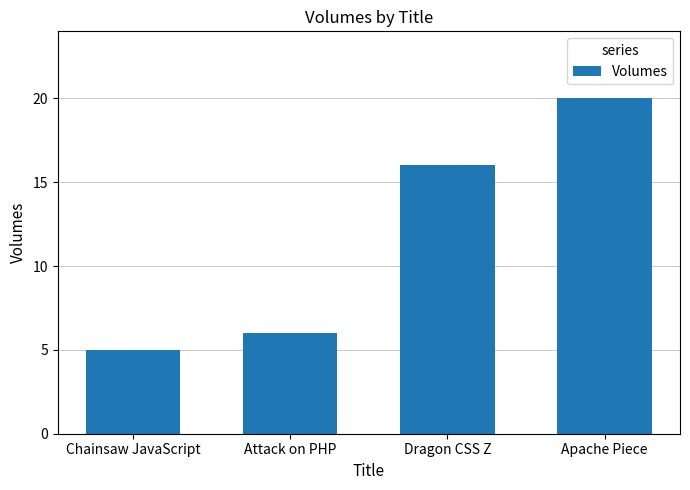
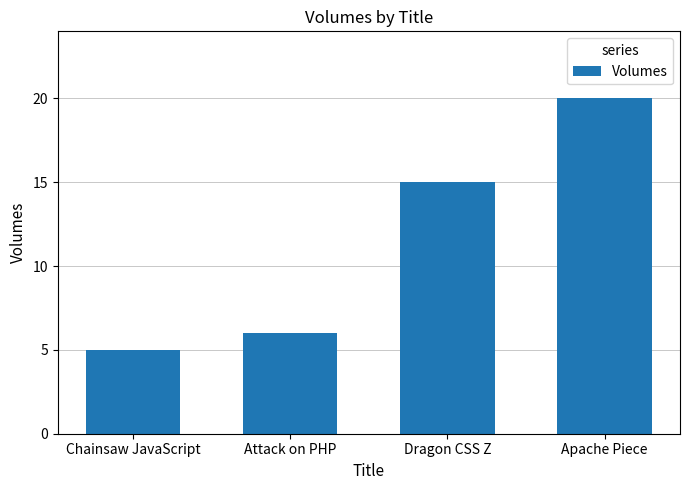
Dragon CSS Z: 16 -> 15
